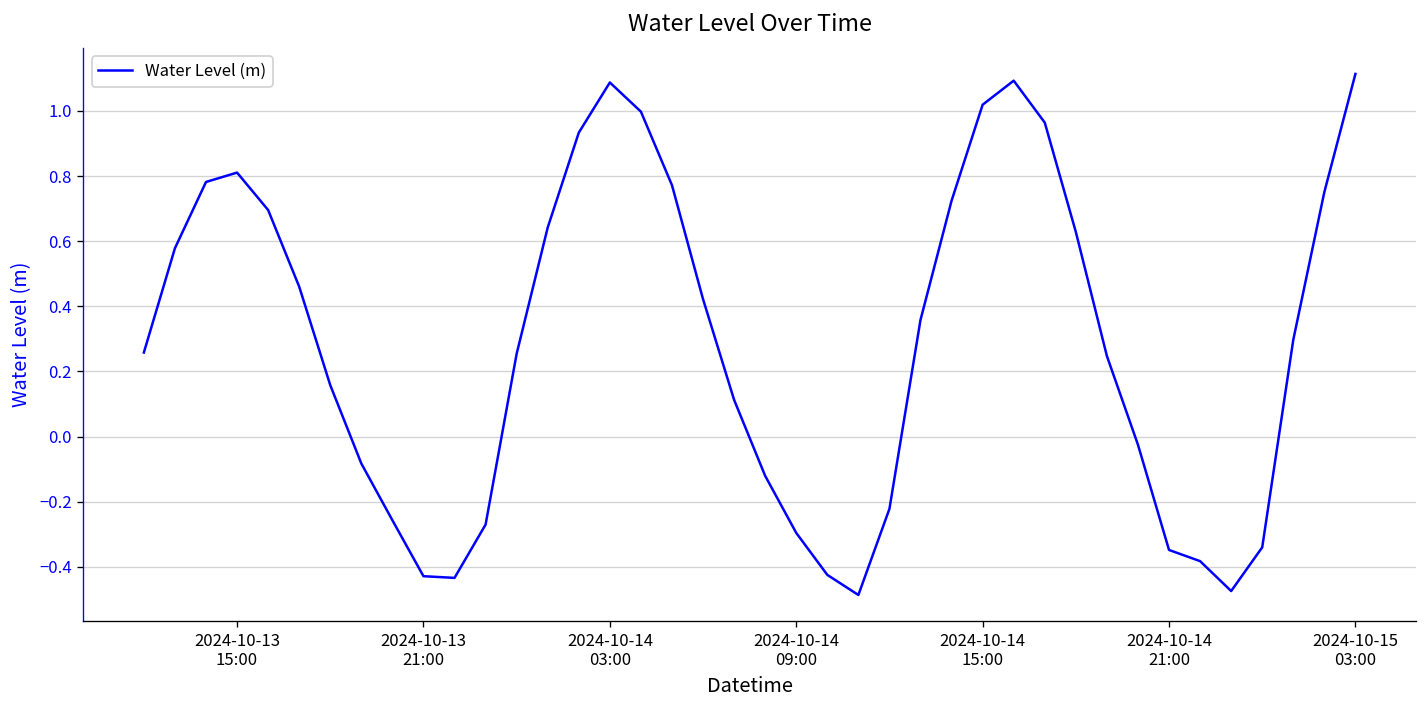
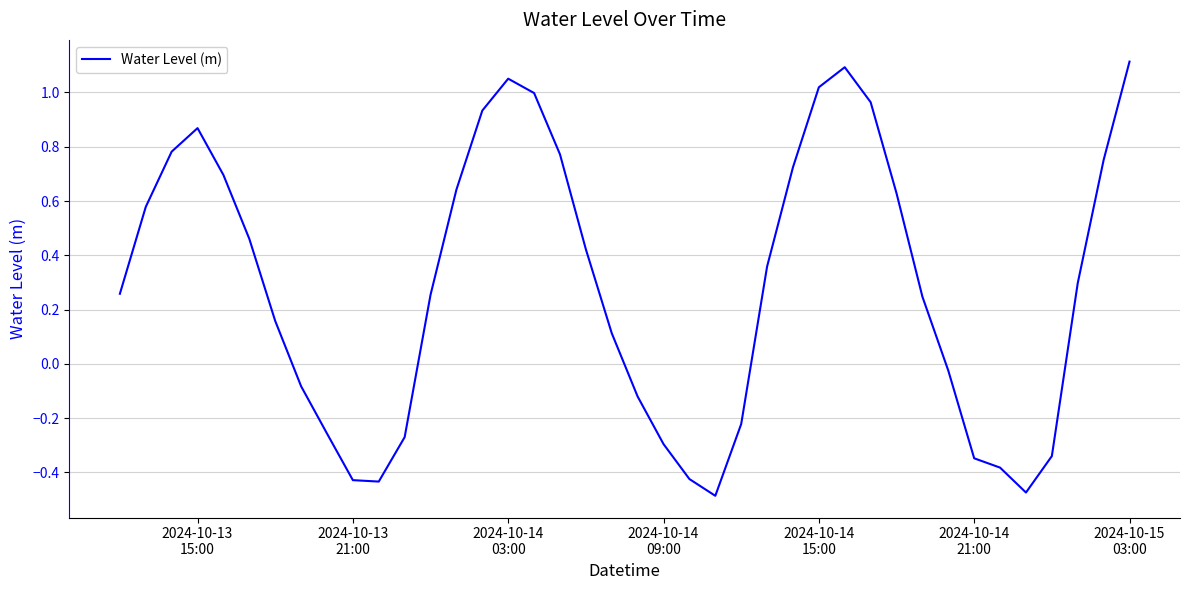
2024-10-13 15:00: 0.81 -> 0.87
2024-10-14 03:00: 1.09 -> 1.05
